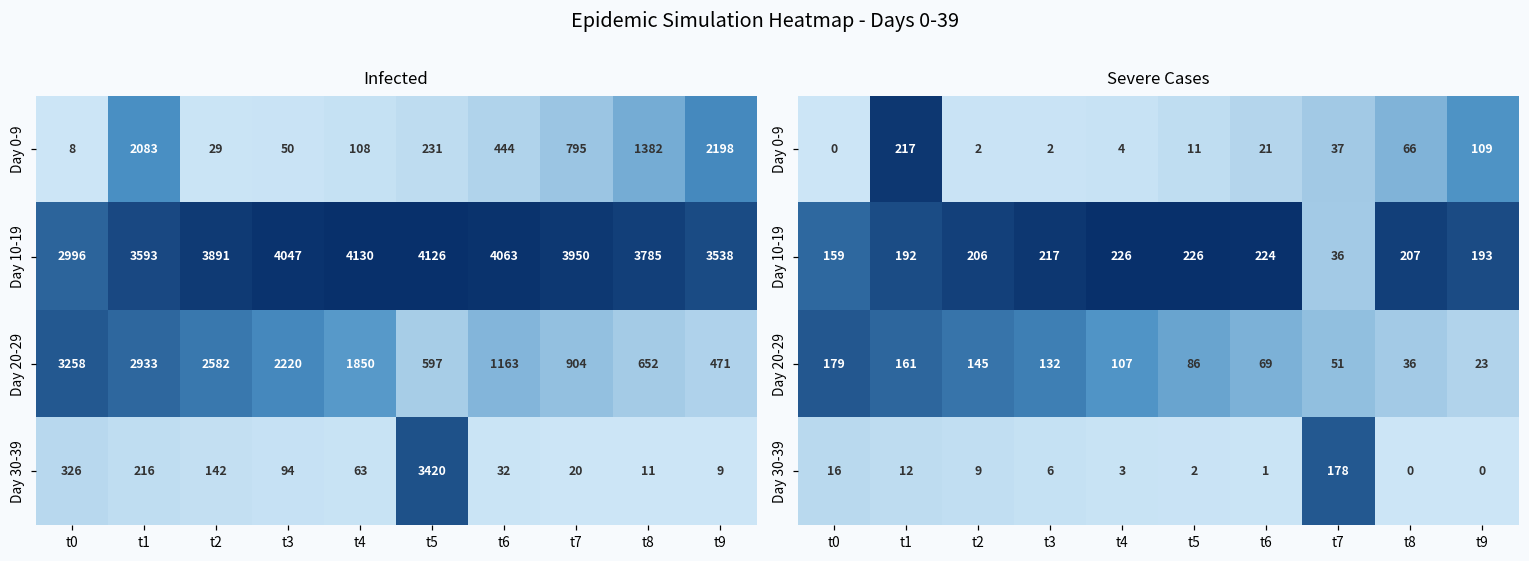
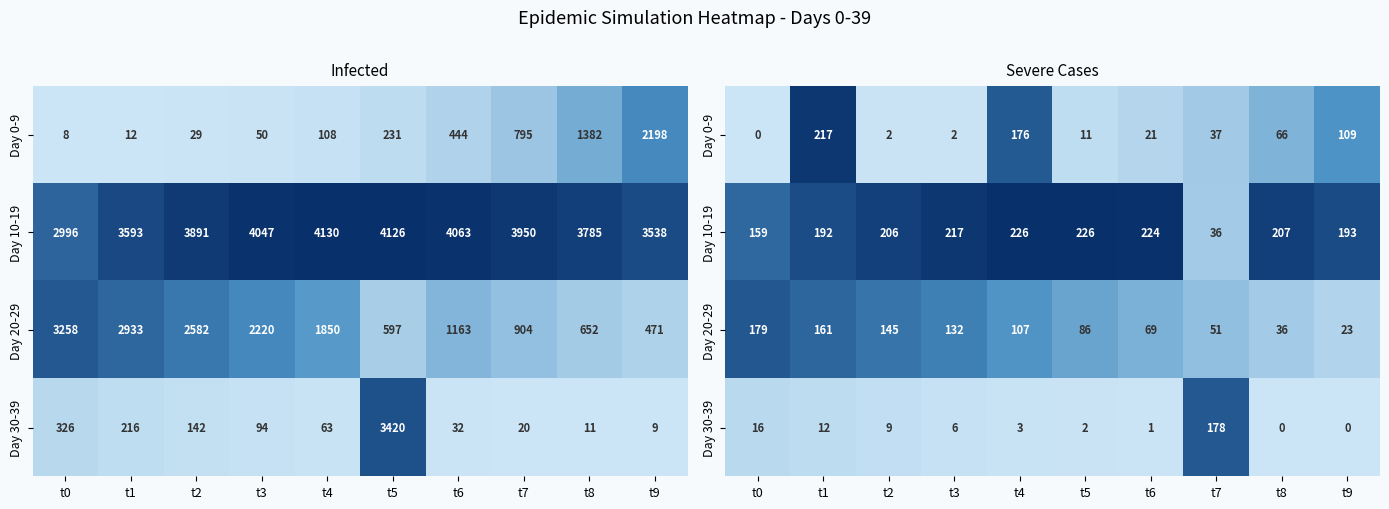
Infected, Day 0-9, t1: 2083 -> 12
Severe Cases, Day 0-9, t4: 4 -> 176
